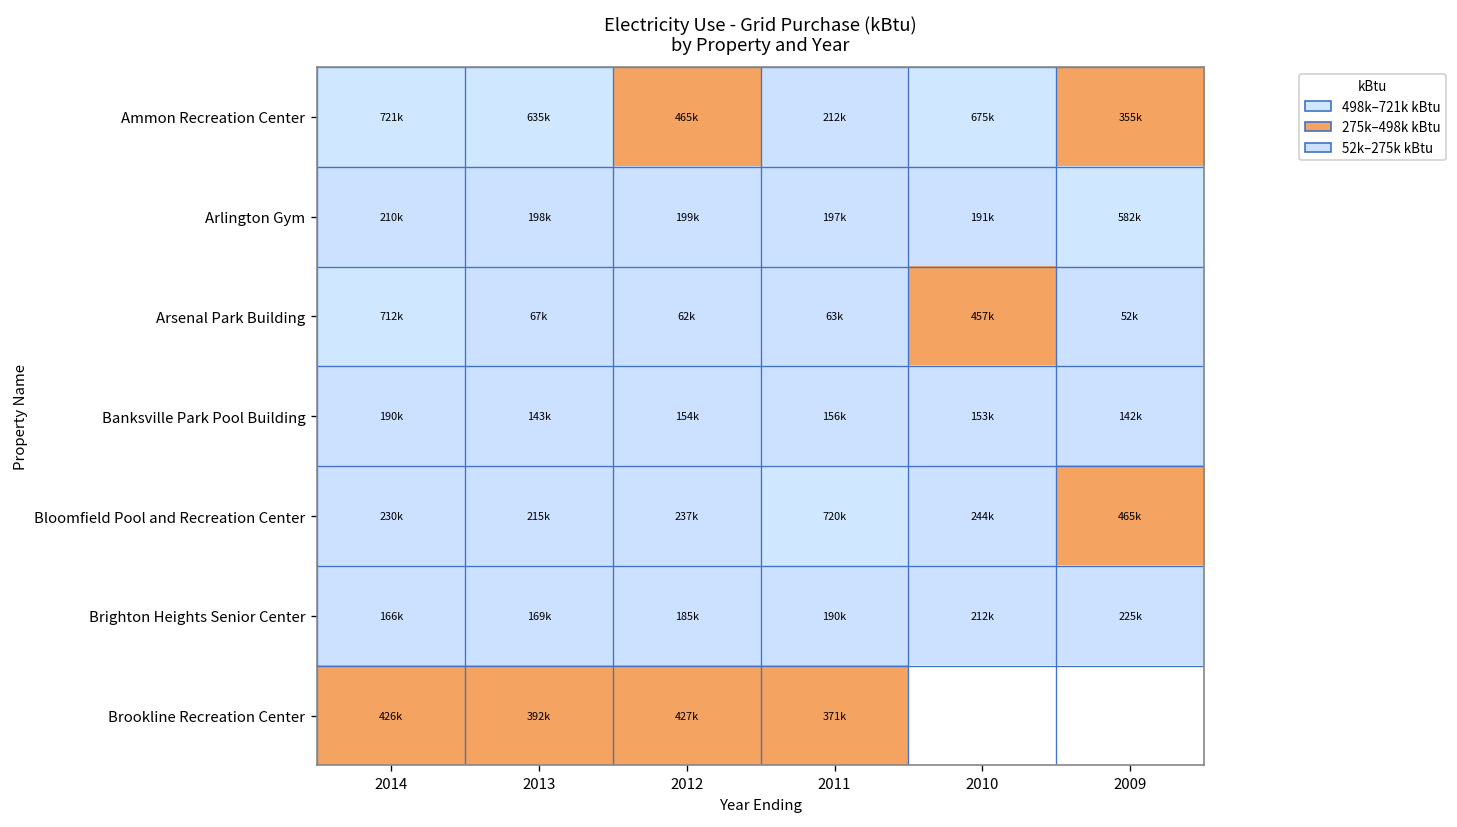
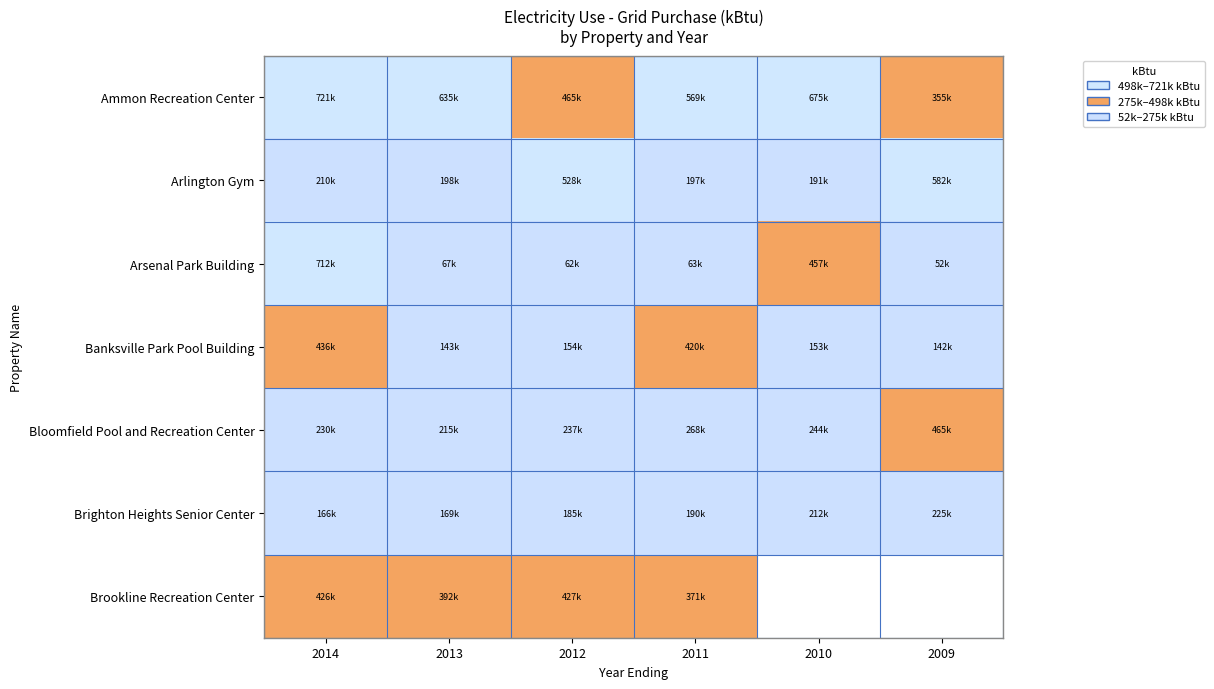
Ammon Recreation Center, 2011: 212k -> 569k
Arlington Gym, 2012: 199k -> 528k
Banksville Park Pool Building, 2014: 190k -> 436k
Banksville Park Pool Building, 2011: 156k -> 420k
Bloomfield Pool and Recreation Center, 2011: 720k -> 268k
